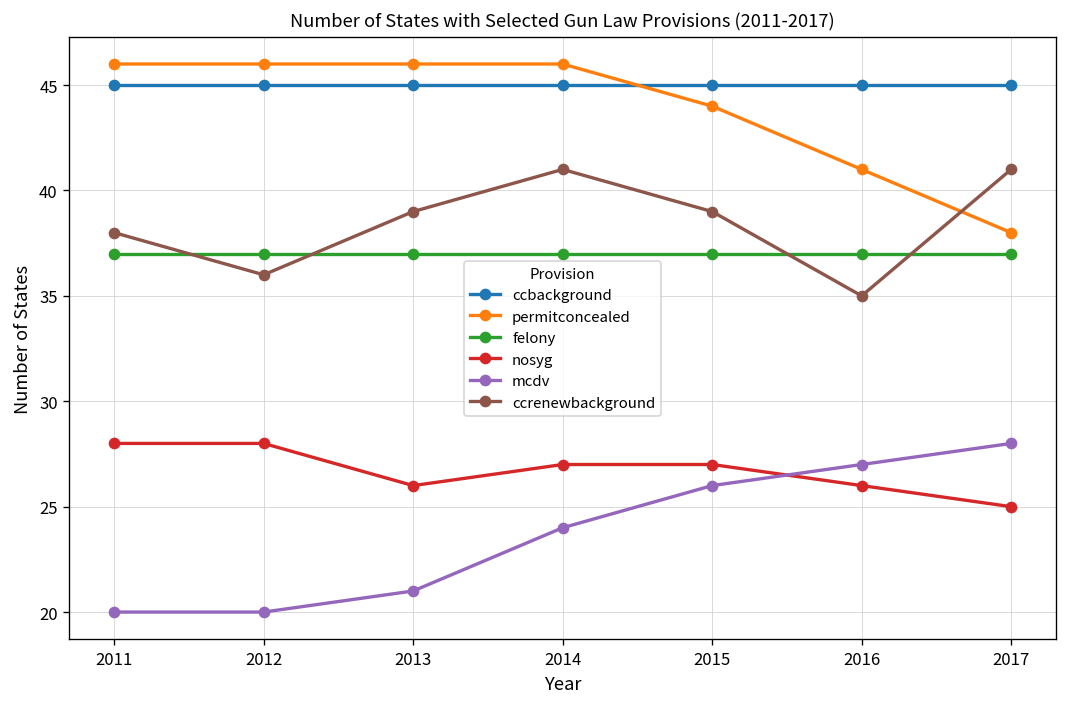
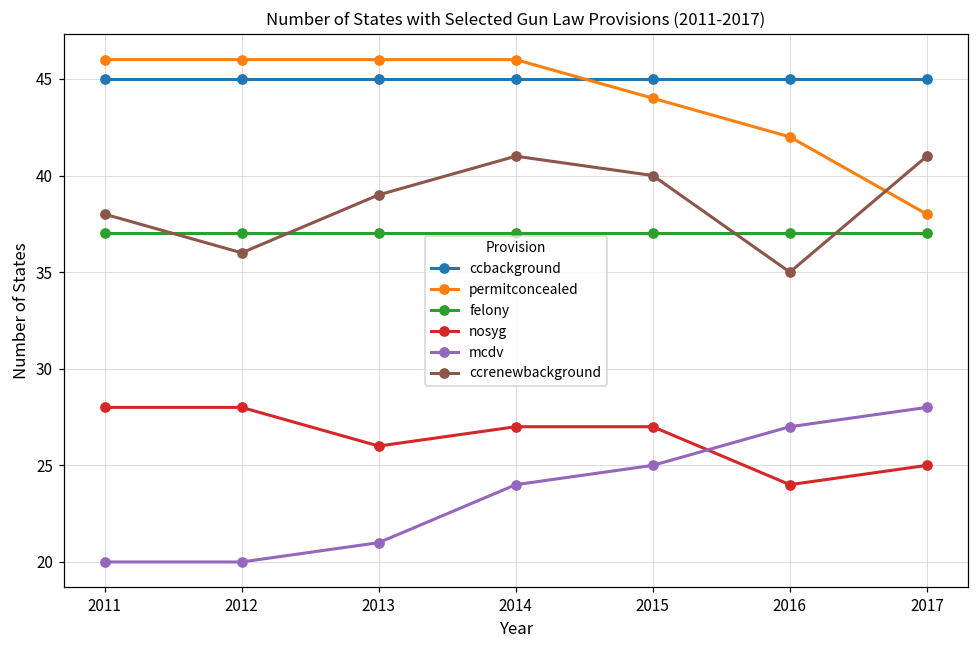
mcdv, 2015: 26 -> 25
ccrenewbackground, 2015: 39 -> 40
permitconcealed, 2016: 41 -> 42
nosyg, 2016: 26 -> 24
